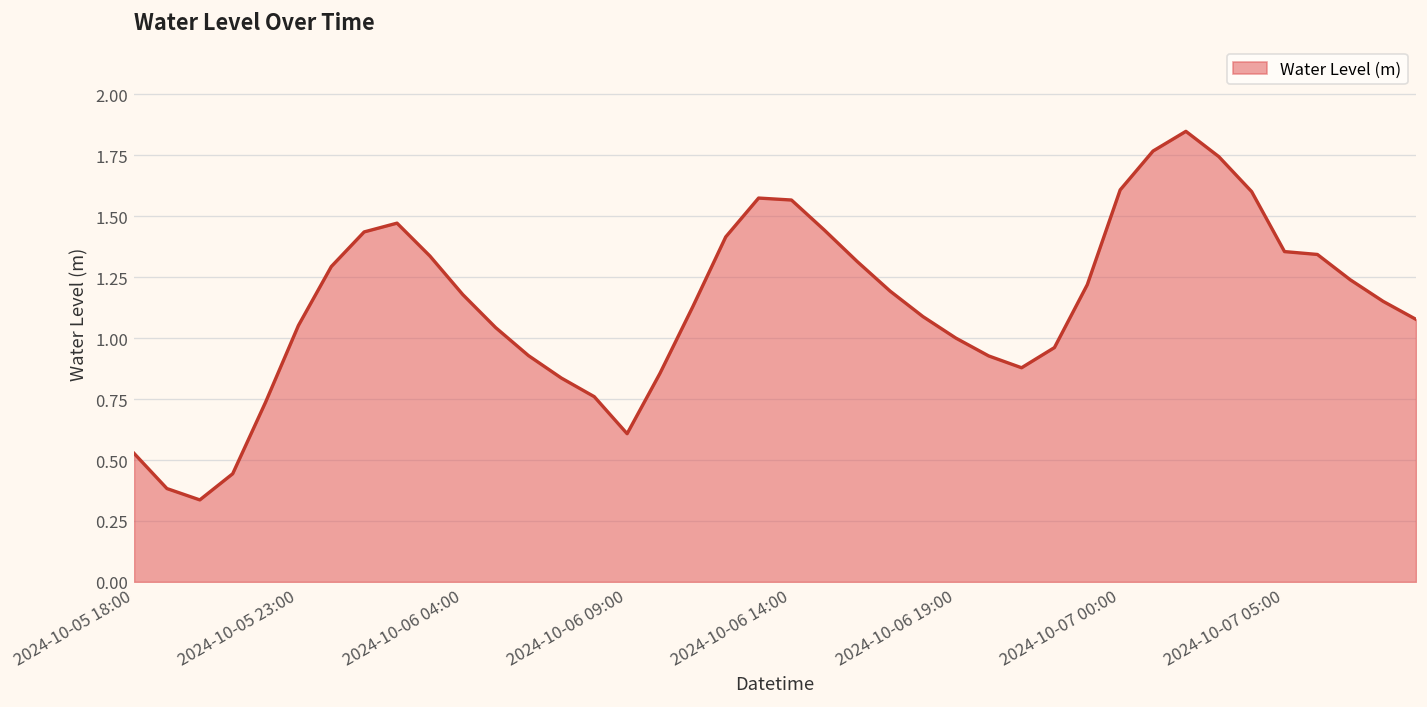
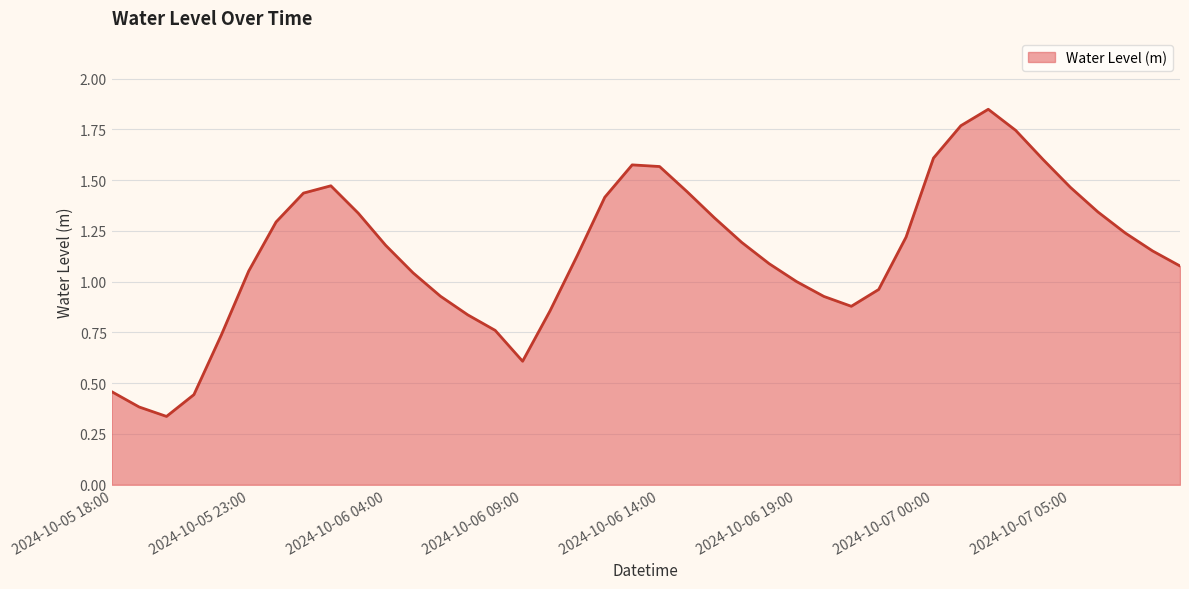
2024-10-05 18:00: 0.53 -> 0.46
2024-10-07 05:00: 1.36 -> 1.46
